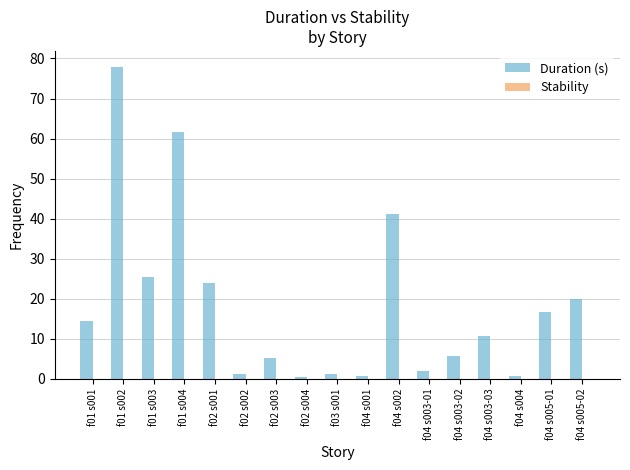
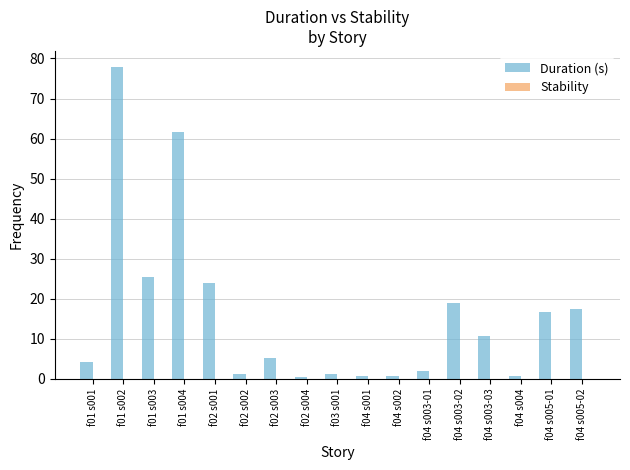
Duration (s), f01 s001: 14 -> 4
Duration (s), f04 s002: 41 -> 1
Duration (s), f04 s003-02: 6 -> 19
Duration (s), f04 s005-02: 20 -> 17
